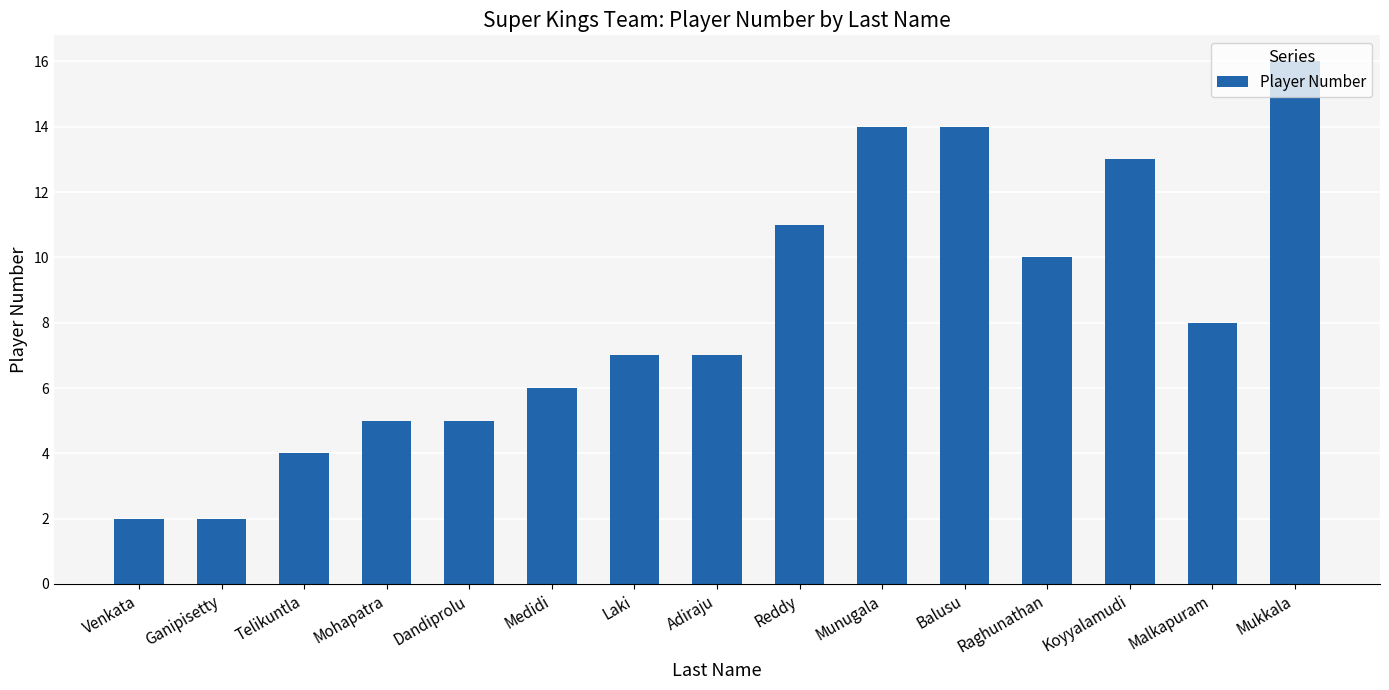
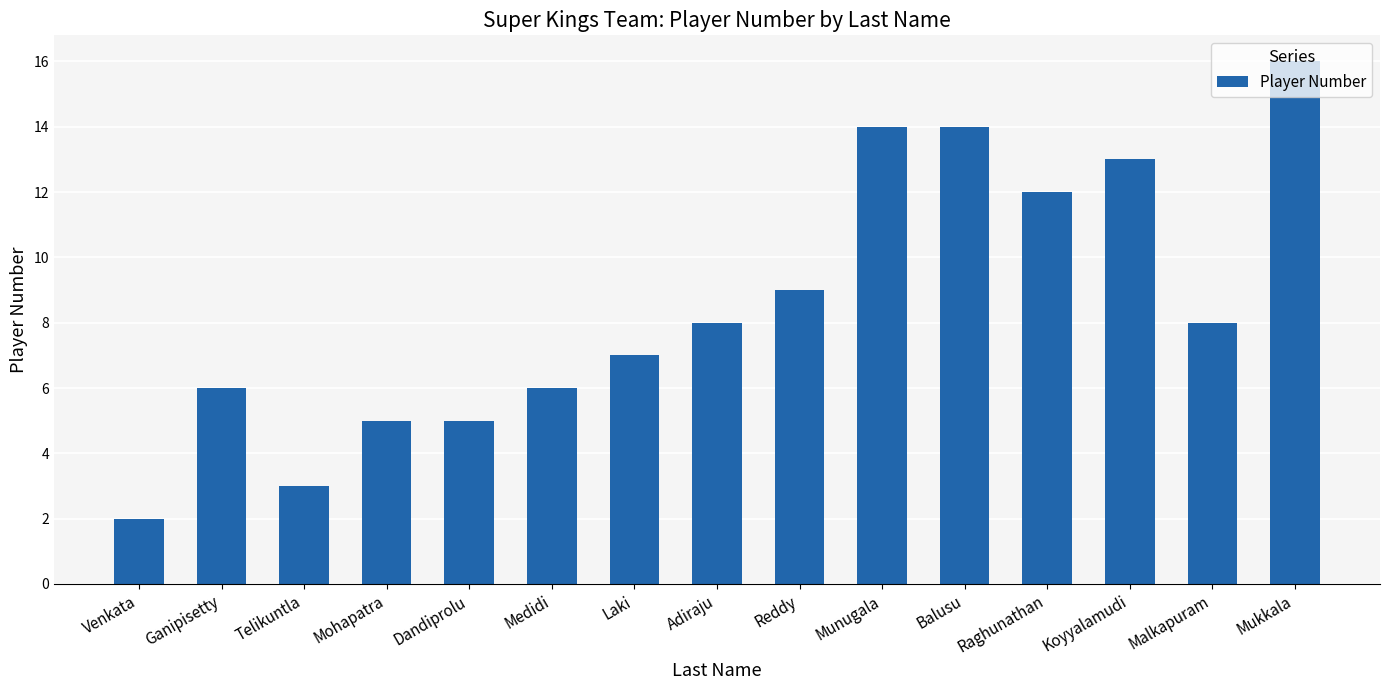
Ganipisetty: 2 -> 6
Telikuntla: 4 -> 3
Adiraju: 7 -> 8
Reddy: 11 -> 9
Raghunathan: 10 -> 12
